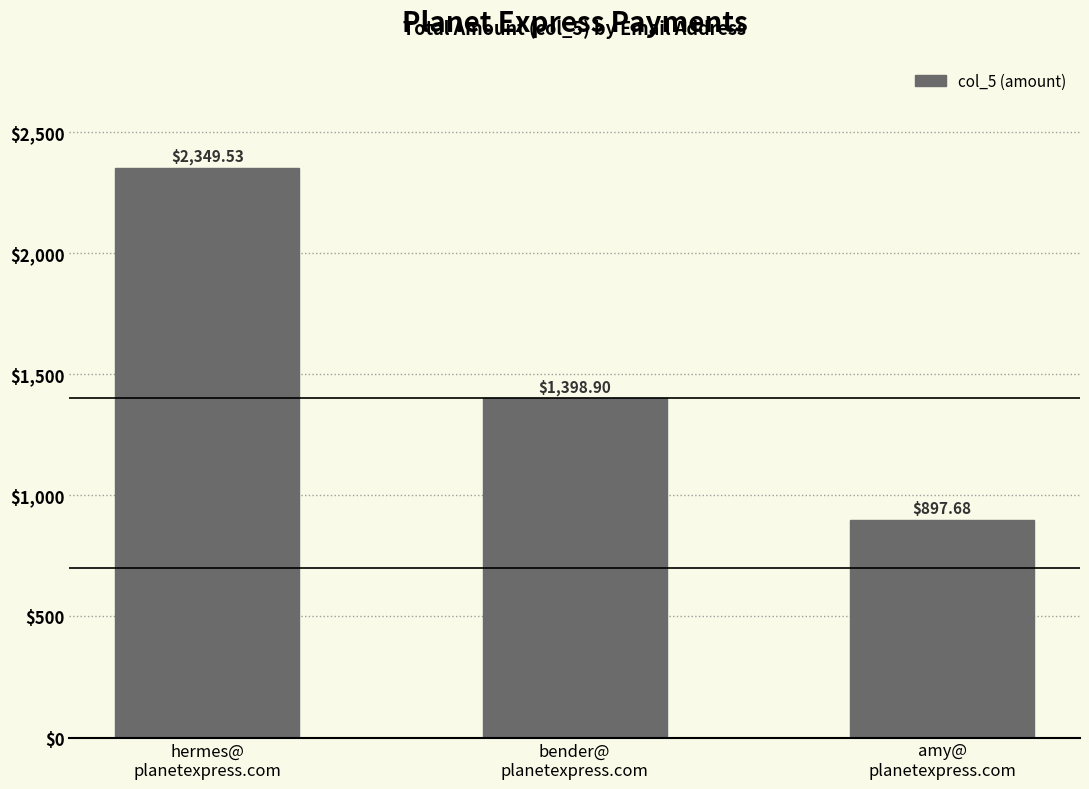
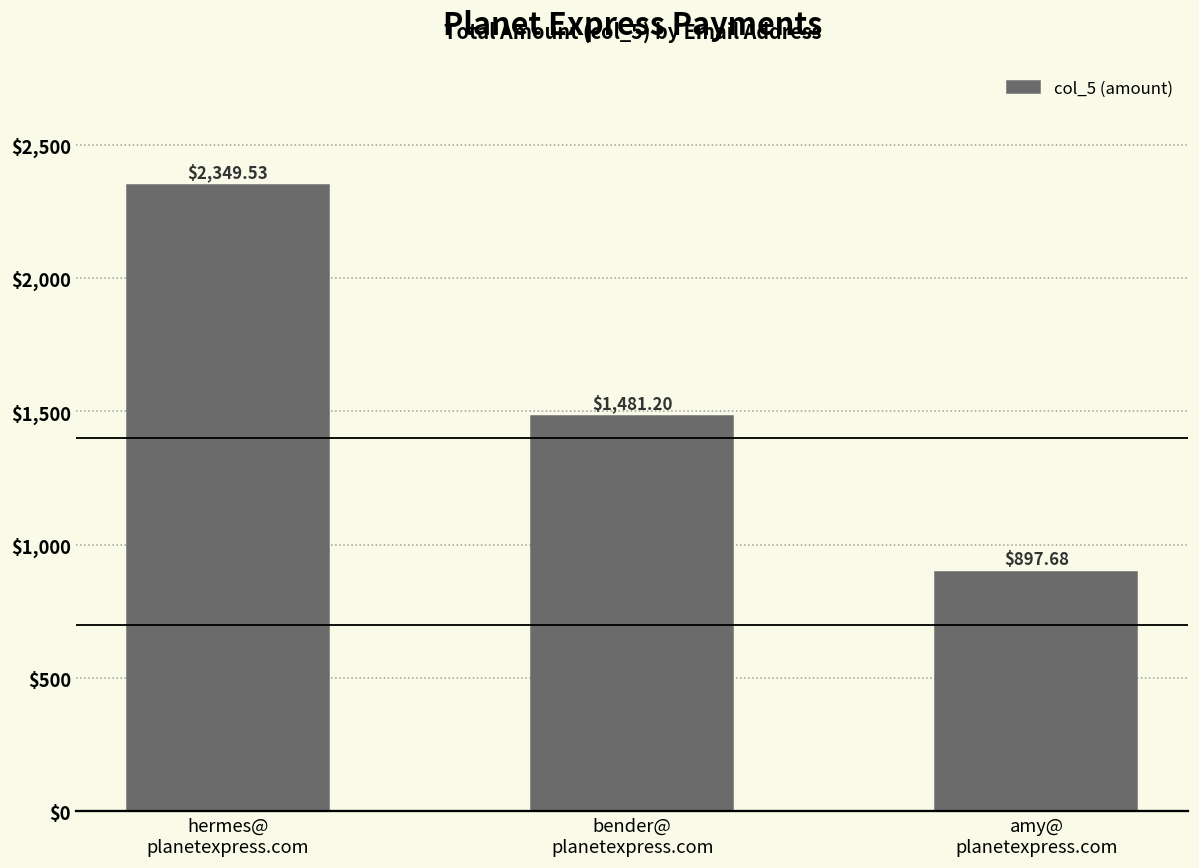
bender@ planetexpress.com: $1,398.90 -> $1,481.20
